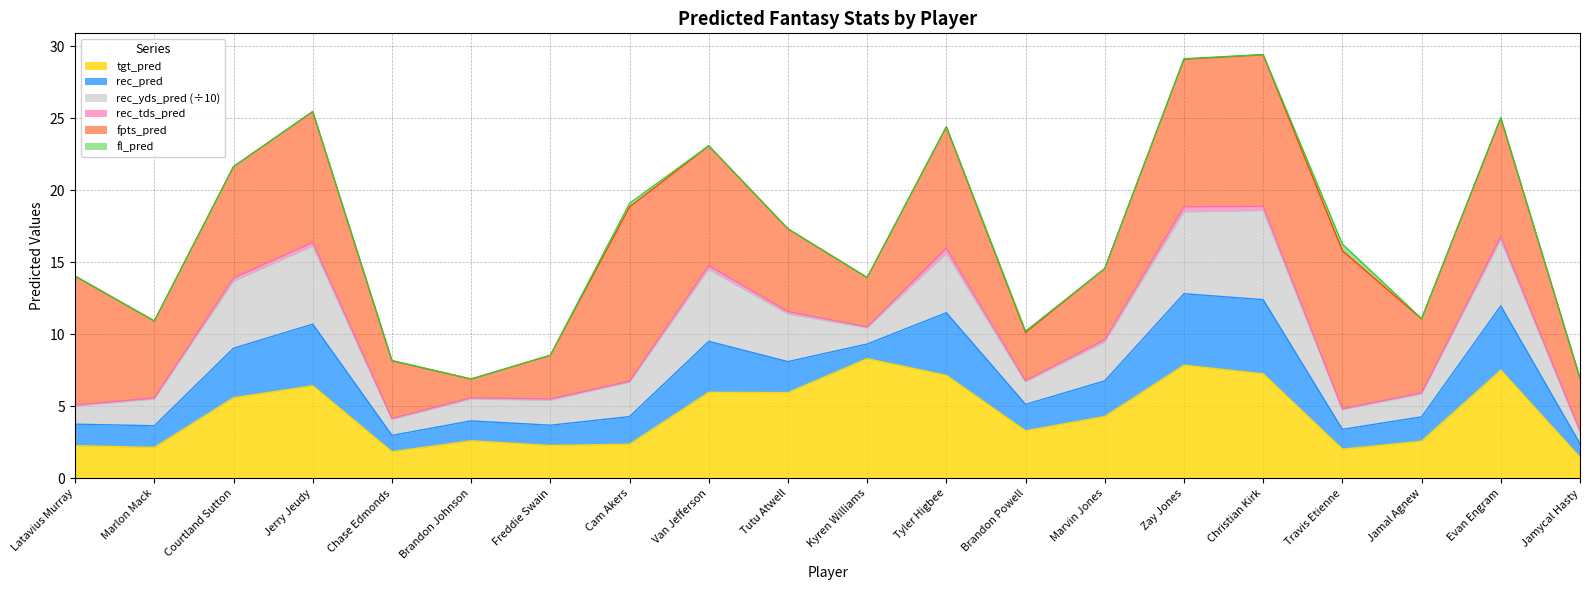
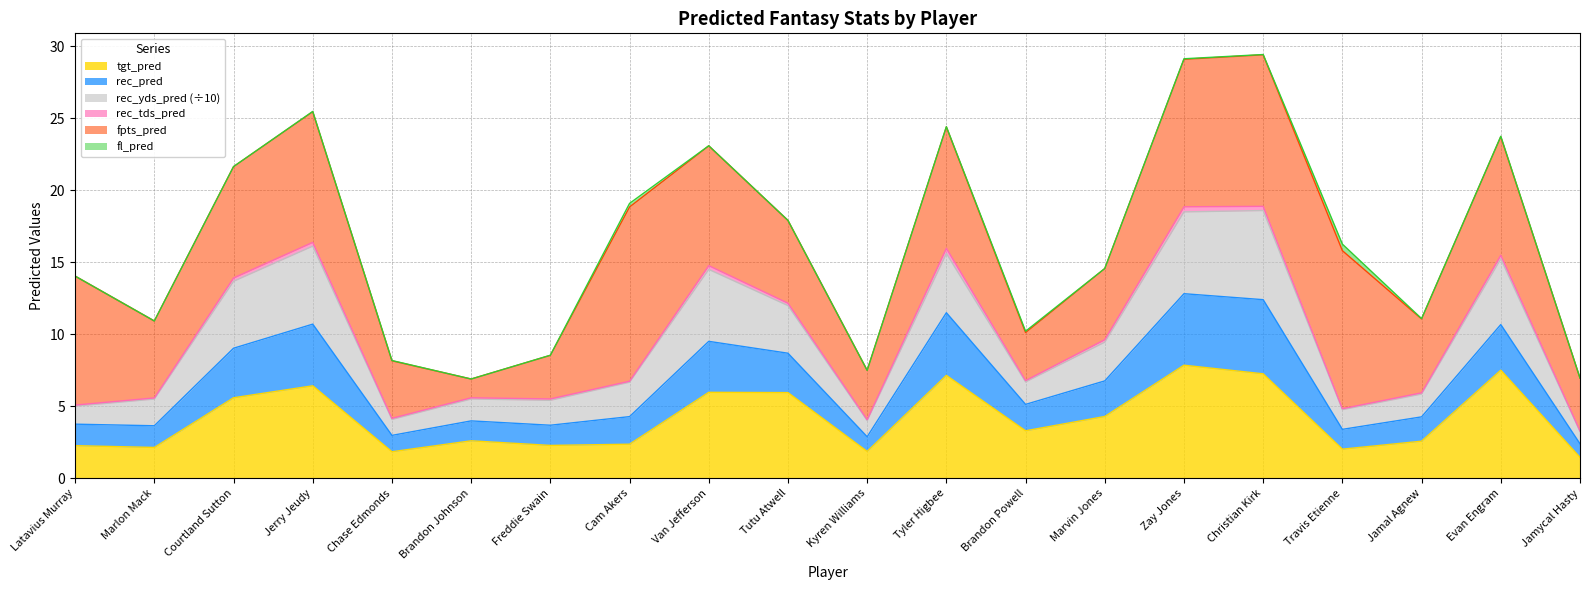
rec_pred, Tutu Atwell: 2.2 -> 2.7
tgt_pred, Kyren Williams: 8.3 -> 1.9
rec_pred, Evan Engram: 4.5 -> 3.2
